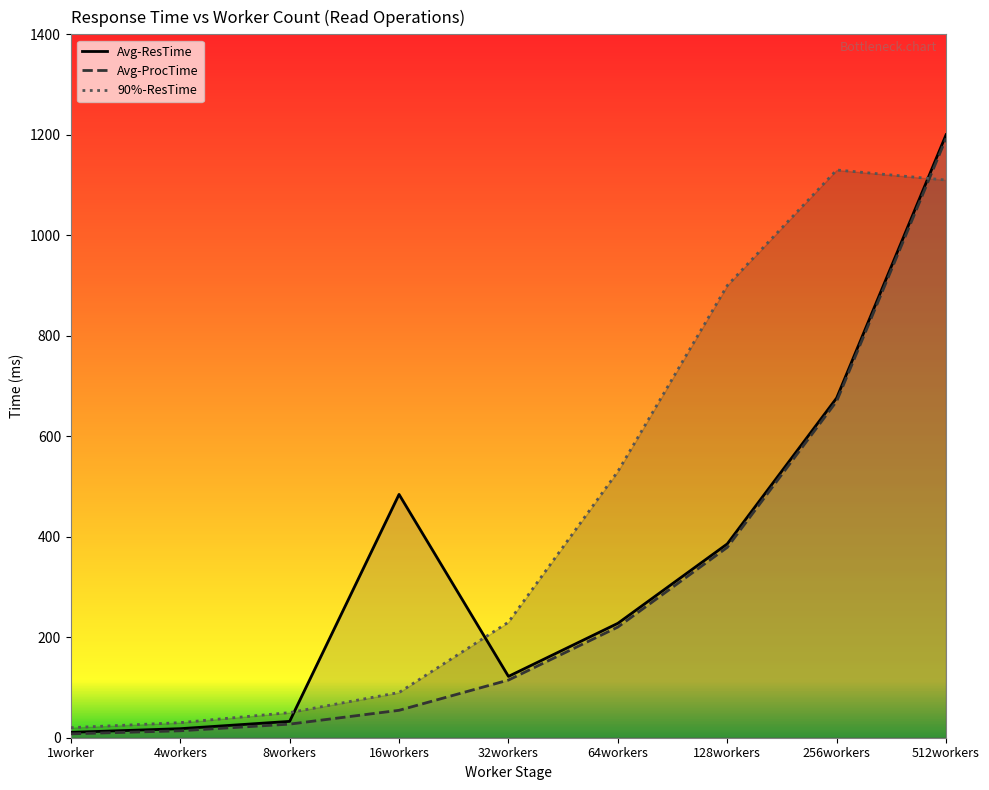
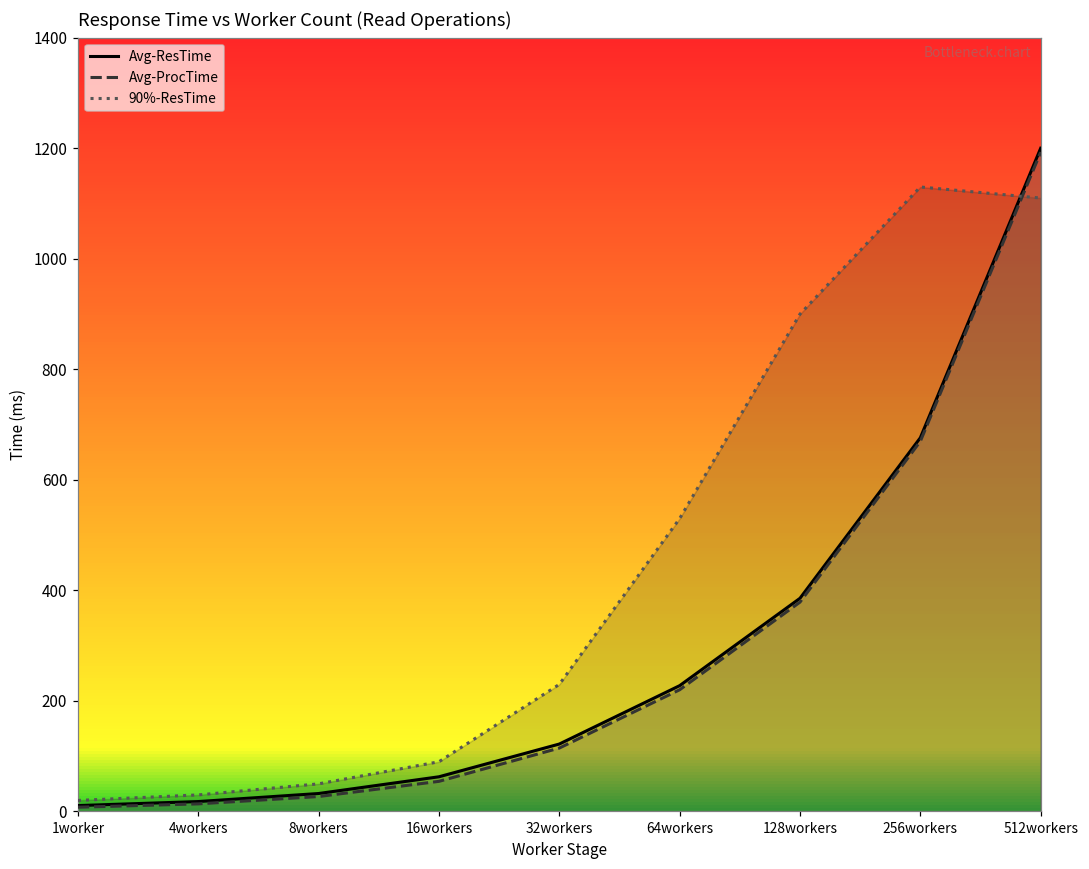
Avg-ResTime, 16workers: 480 -> 60
